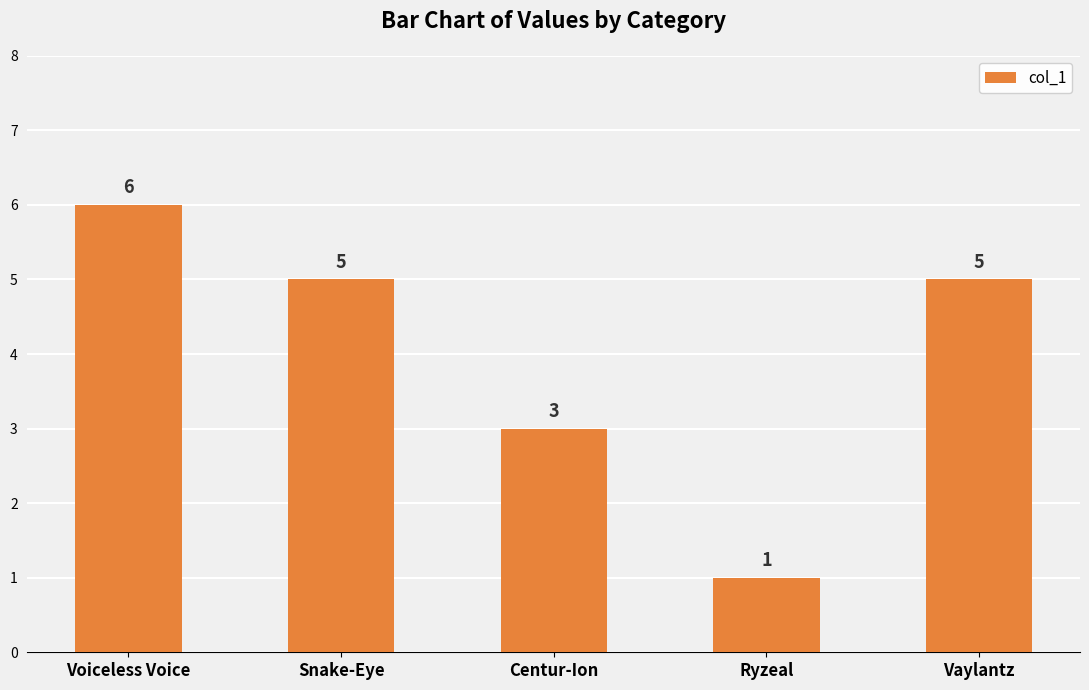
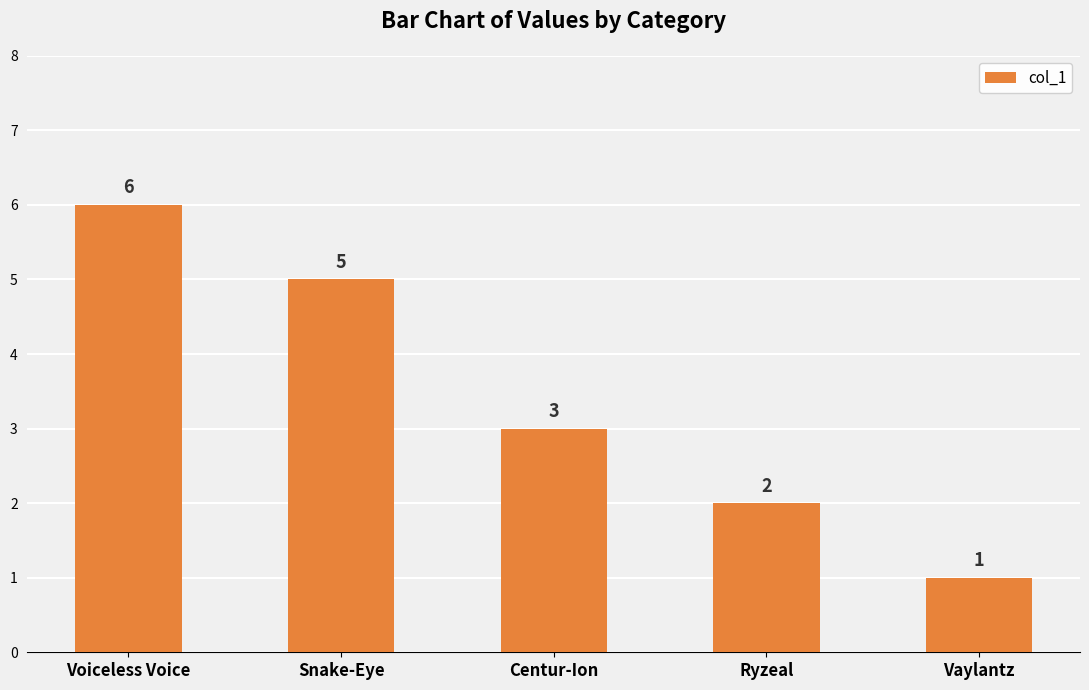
Ryzeal: 1 -> 2
Vaylantz: 5 -> 1
